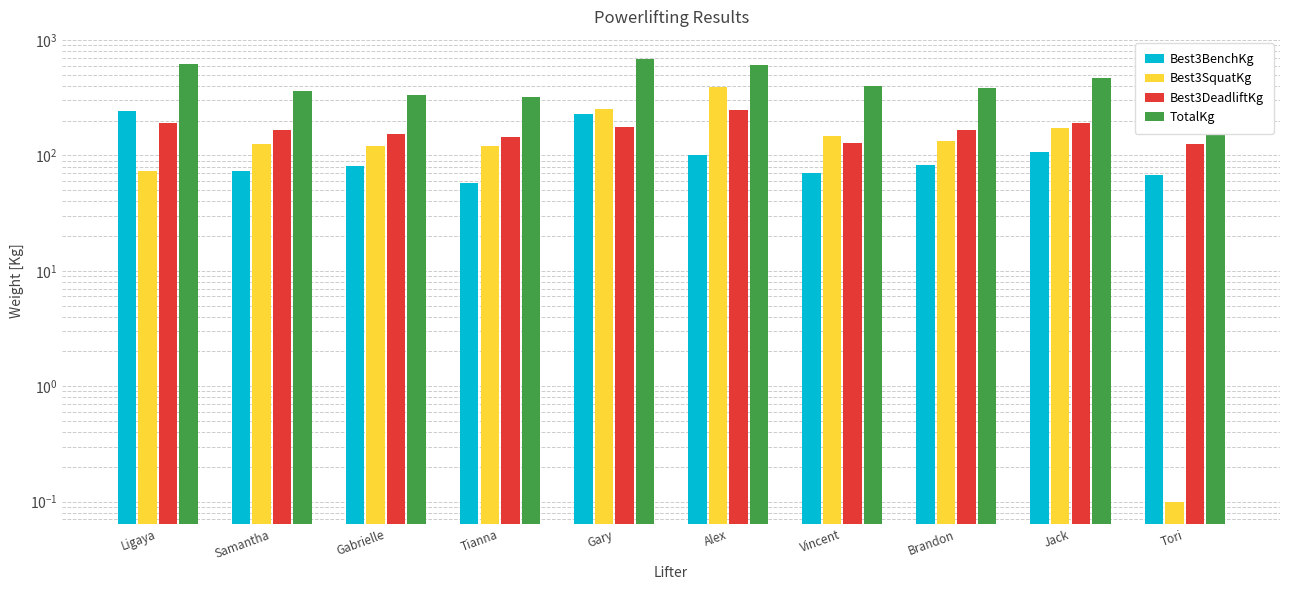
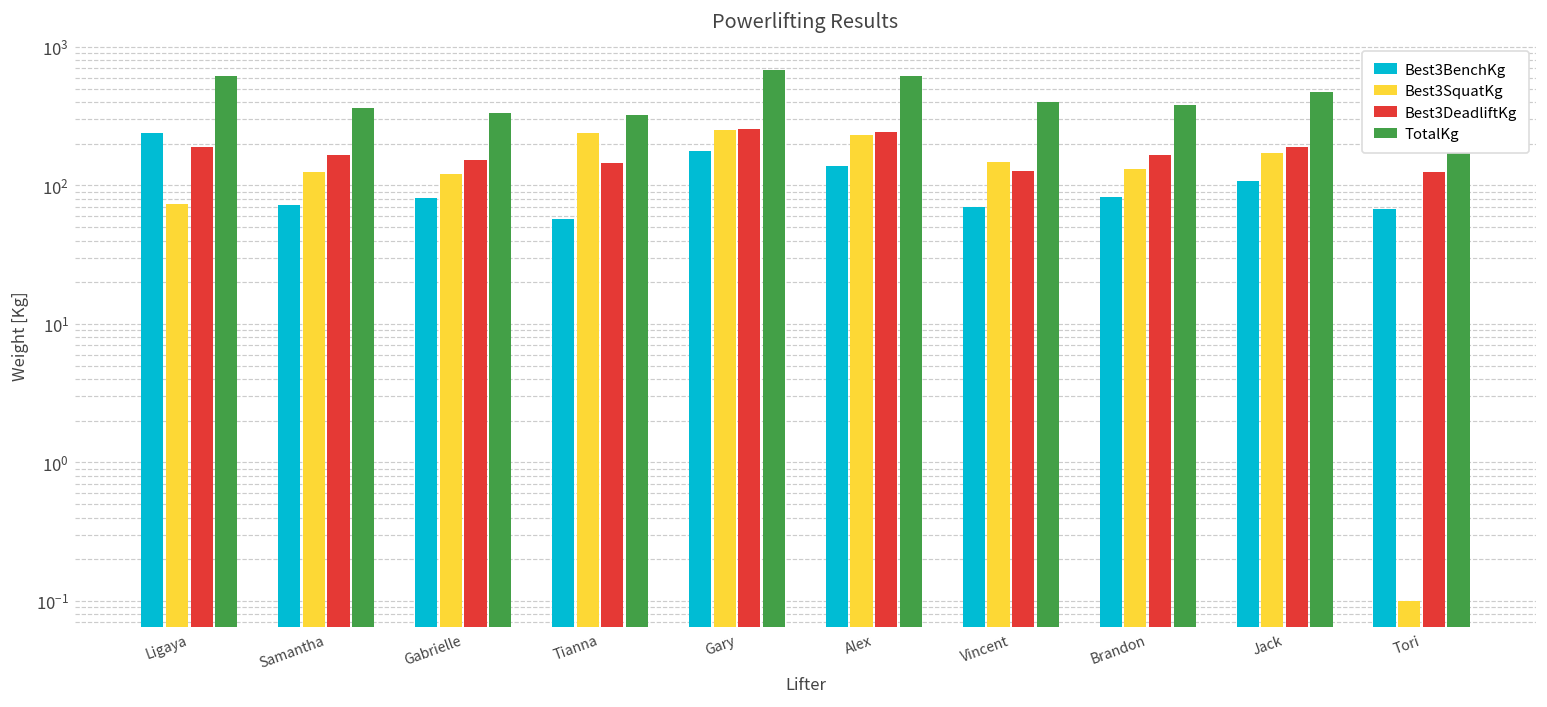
Best3SquatKg, Tianna: 120 -> 240
Best3BenchKg, Gary: 230 -> 180
Best3DeadliftKg, Gary: 180 -> 260
Best3BenchKg, Alex: 100 -> 140
Best3SquatKg, Alex: 390 -> 230
